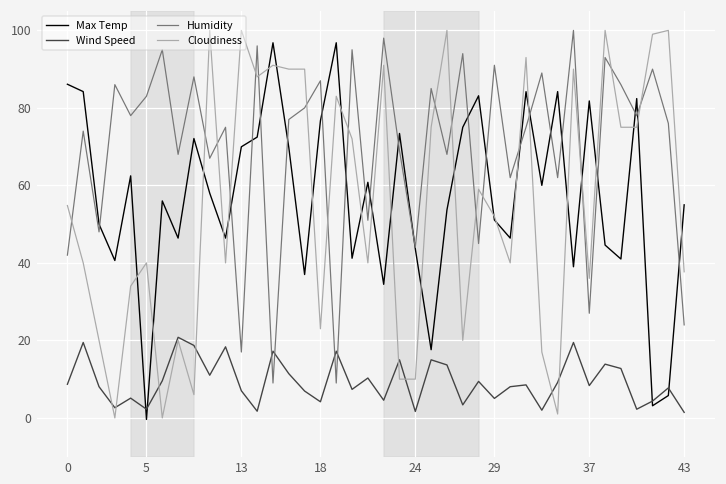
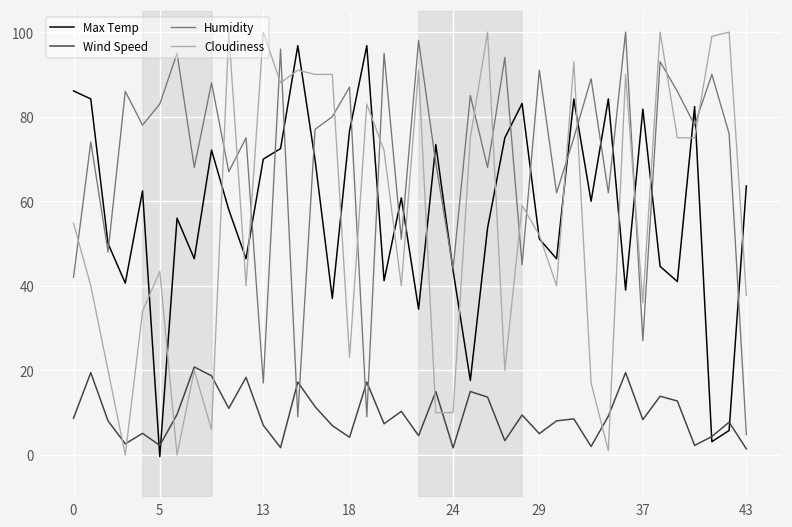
Cloudiness, 5: 40 -> 43
Max Temp, 43: 55 -> 64
Humidity, 43: 24 -> 5
